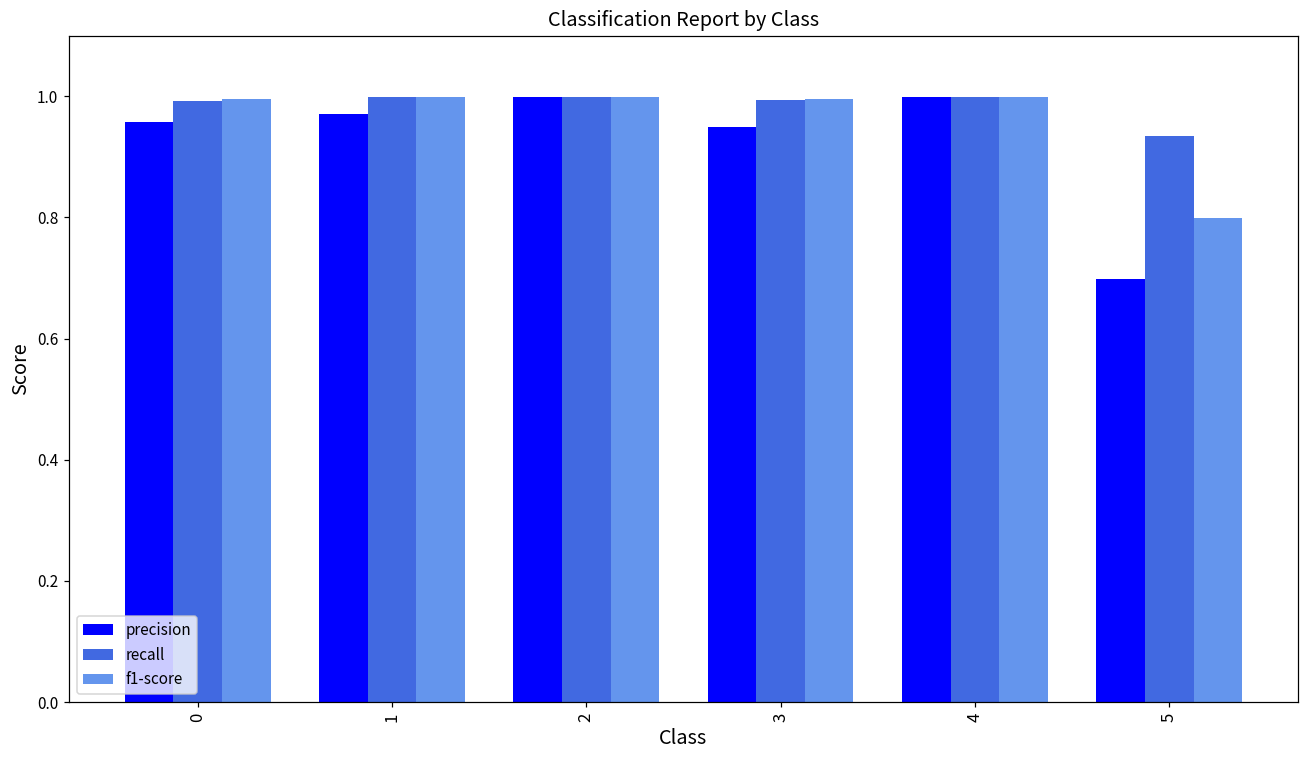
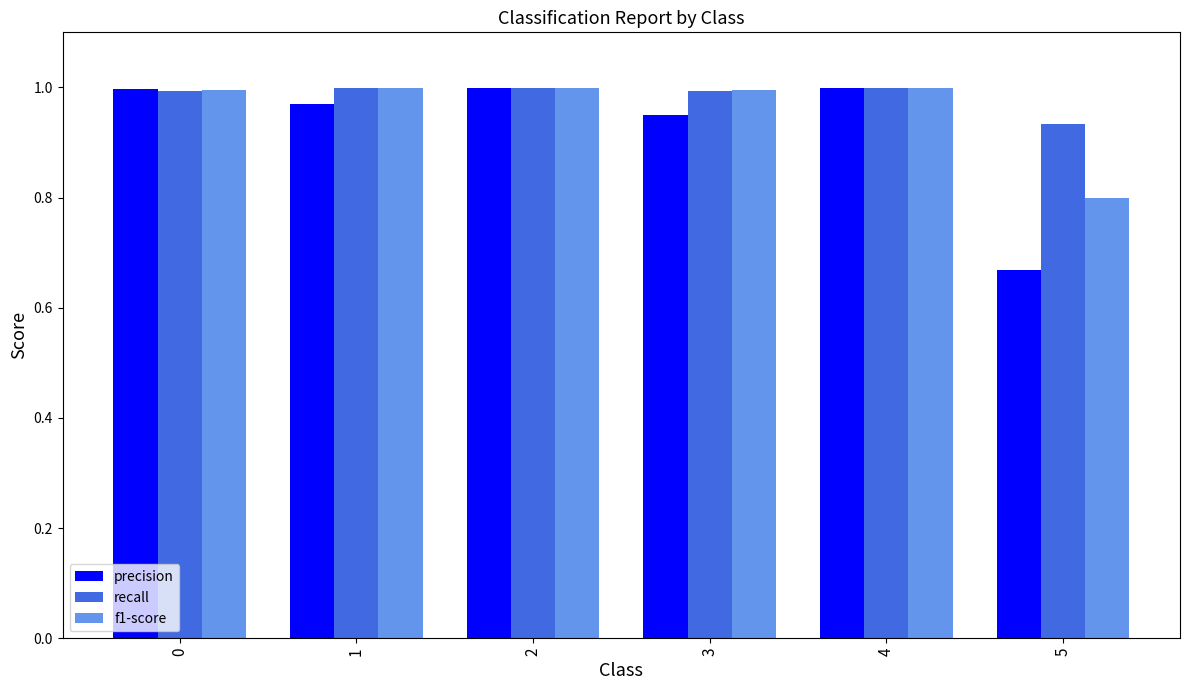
precision, 0: 0.96 -> 1.00
precision, 5: 0.70 -> 0.67
